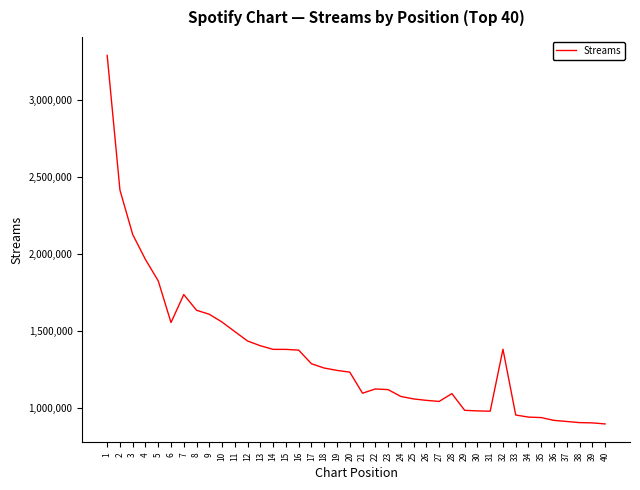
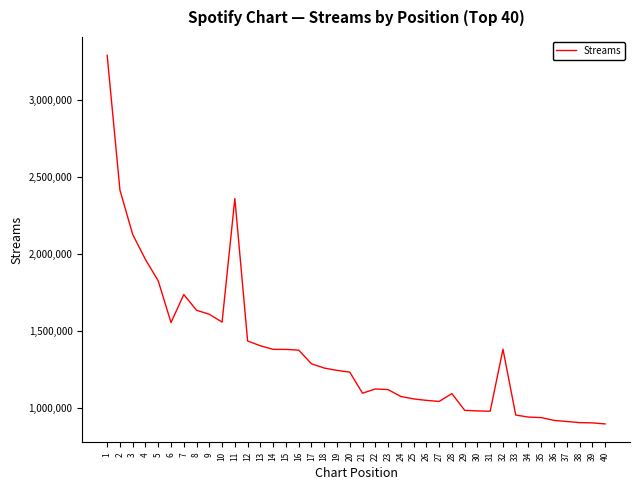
11: 1,500,000 -> 2,360,000
